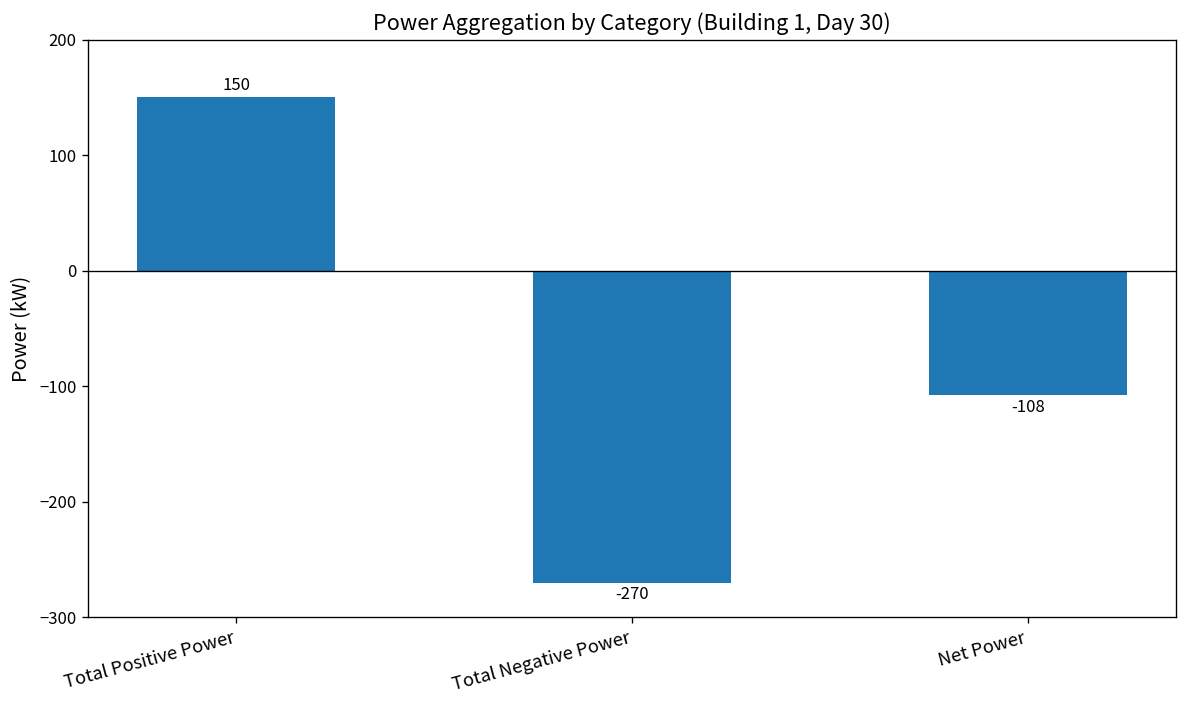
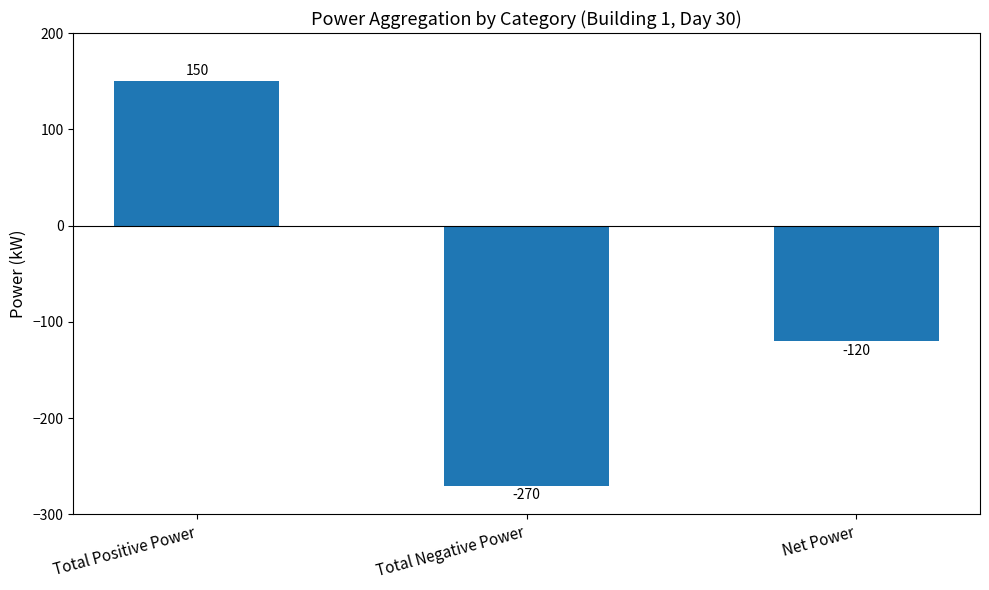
Net Power: -108 -> -120
